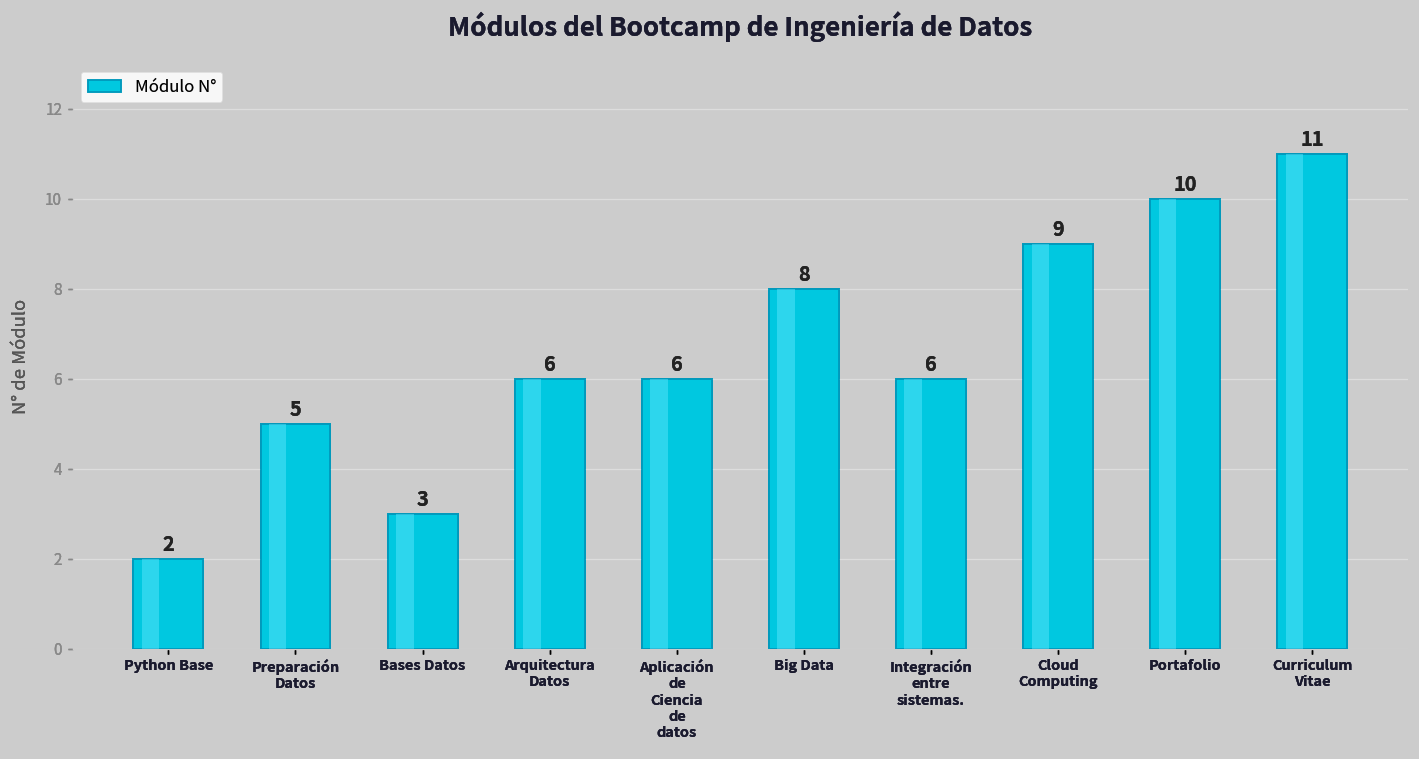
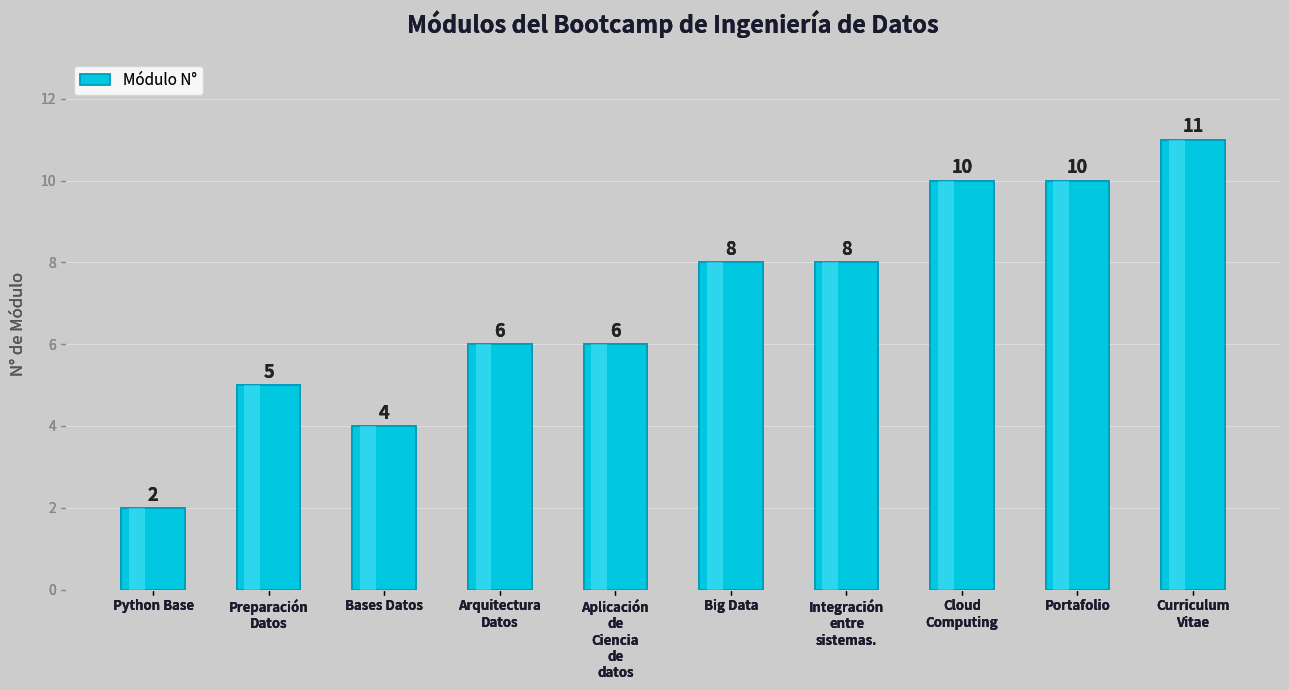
Bases Datos: 3 -> 4
Integración entre sistemas.: 6 -> 8
Cloud Computing: 9 -> 10
